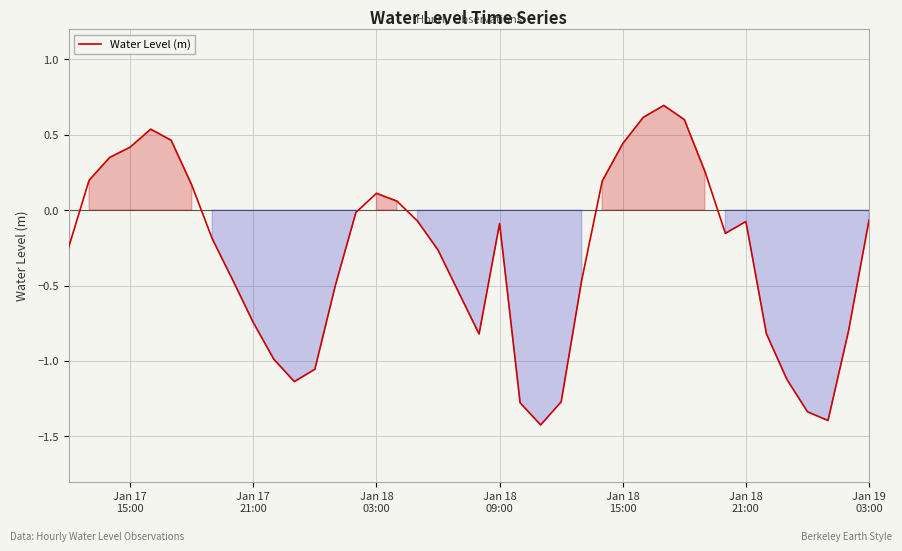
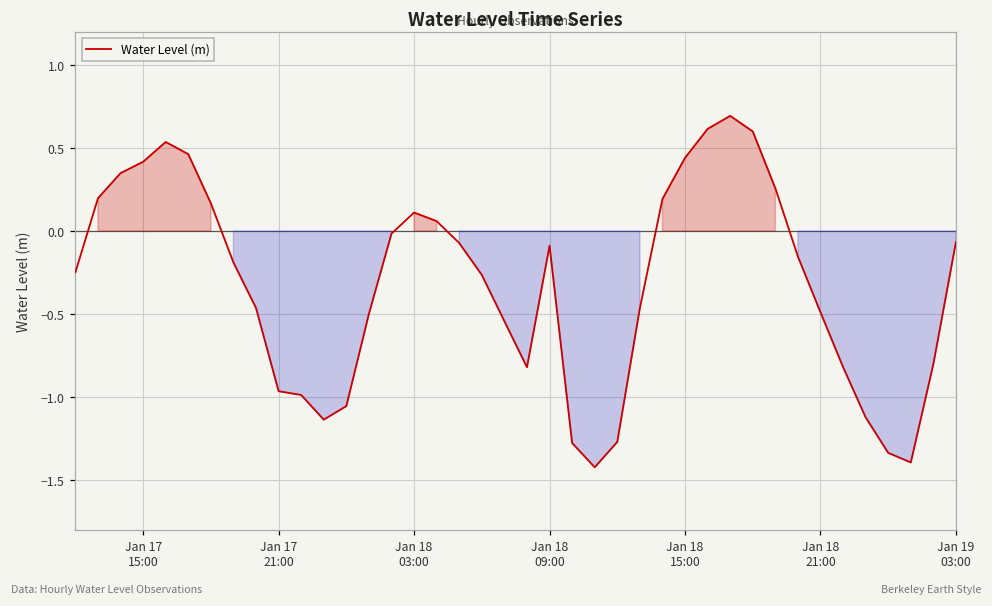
Jan 17 21:00: -0.75 -> -0.97
Jan 18 21:00: -0.08 -> -0.49
